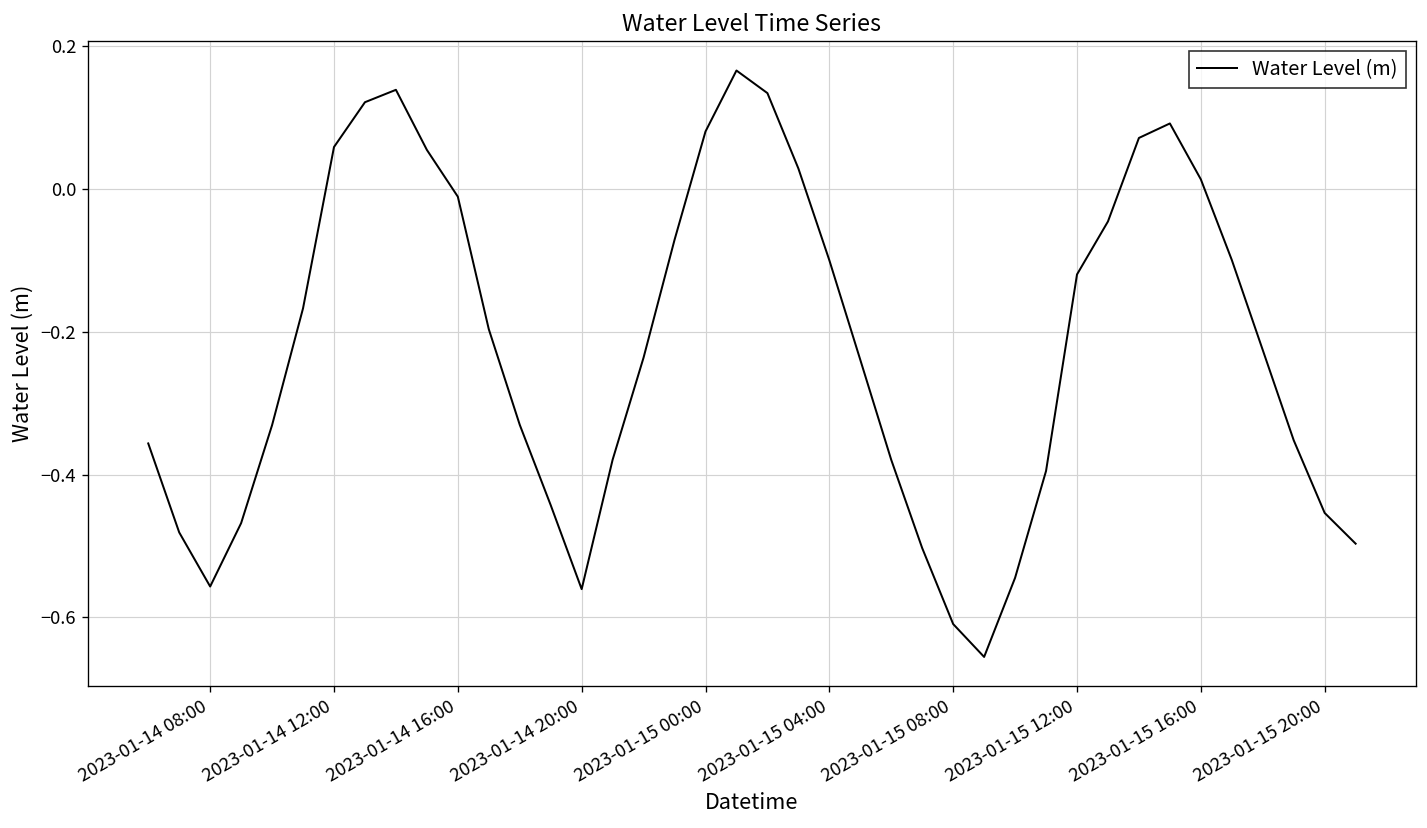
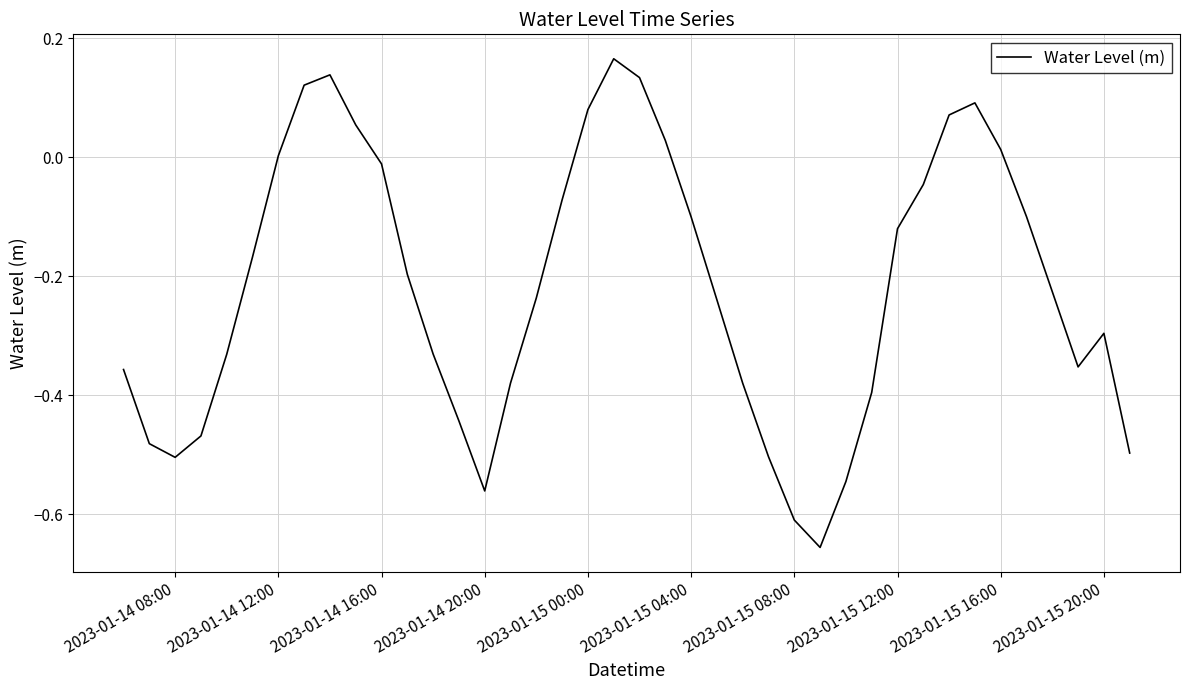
2023-01-14 08:00: -0.56 -> -0.50
2023-01-14 12:00: 0.06 -> 0.00
2023-01-15 20:00: -0.45 -> -0.30
